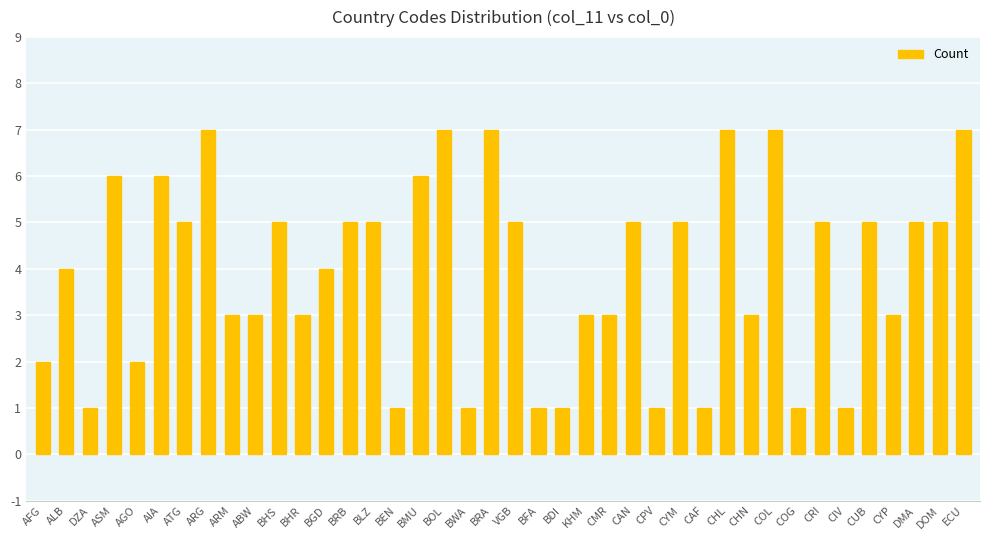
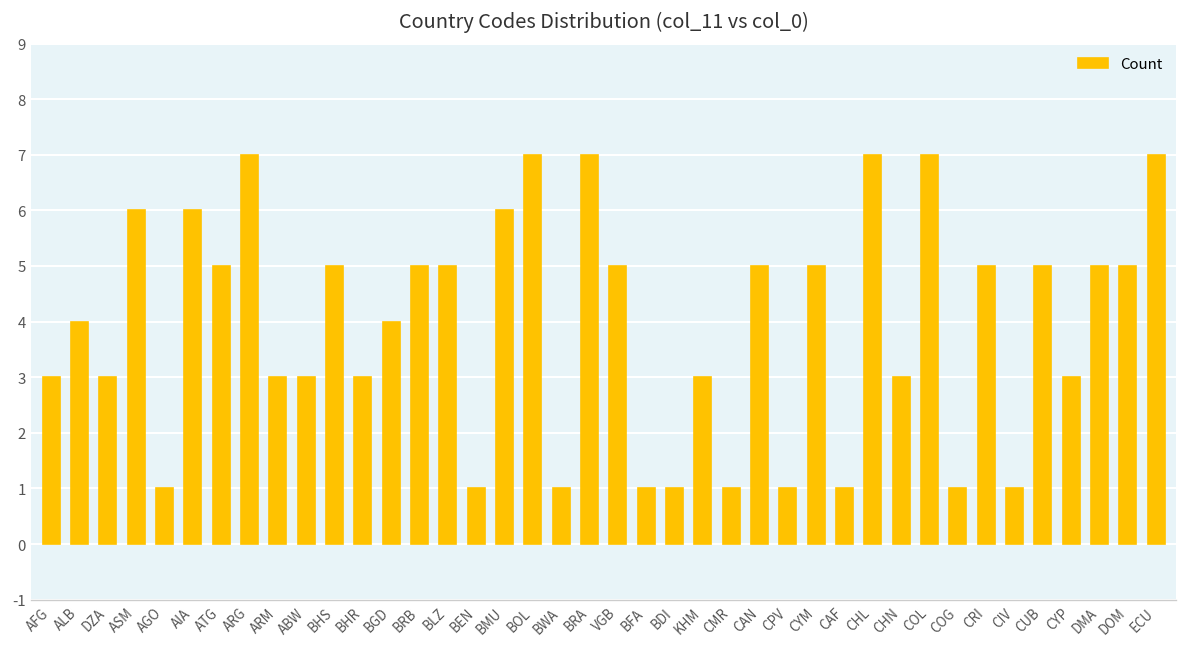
AFG: 2 -> 3
DZA: 1 -> 3
AGO: 2 -> 1
CMR: 3 -> 1
